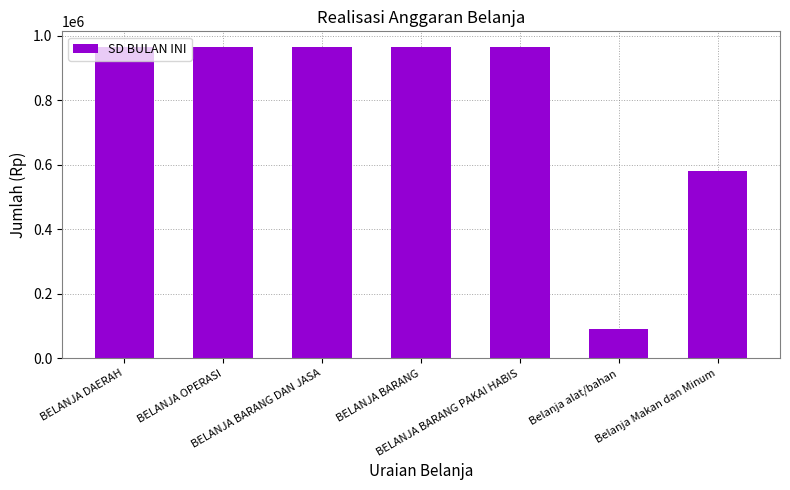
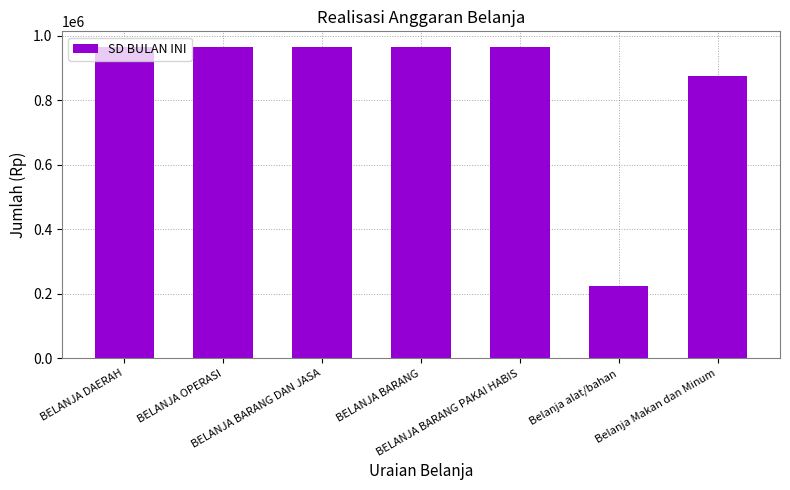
Belanja alat/bahan: 90000 -> 230000
Belanja Makan dan Minum: 580000 -> 880000
